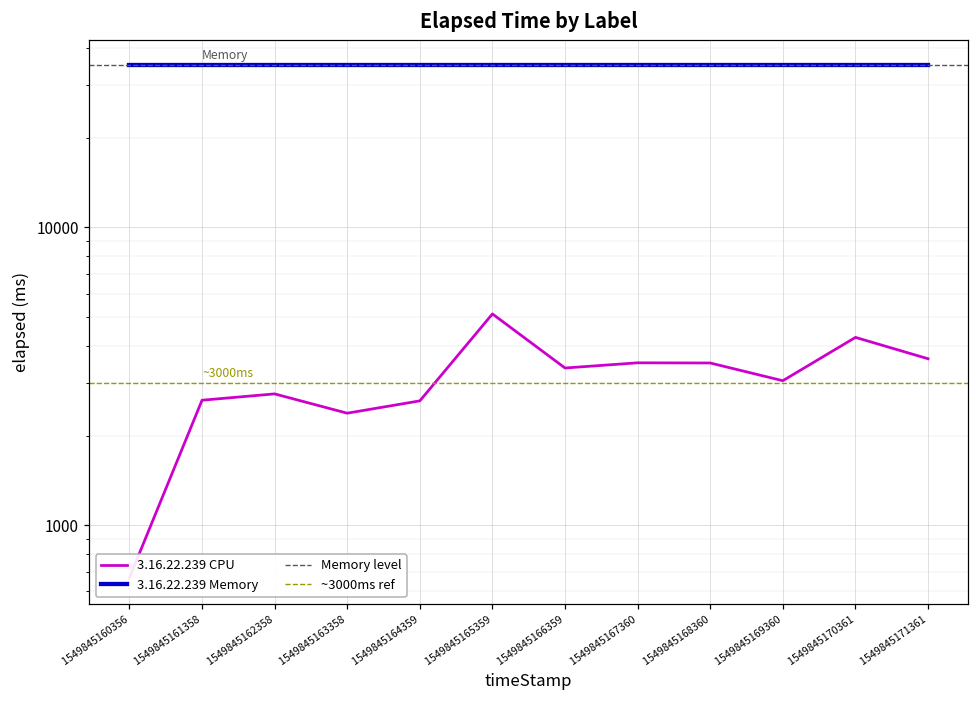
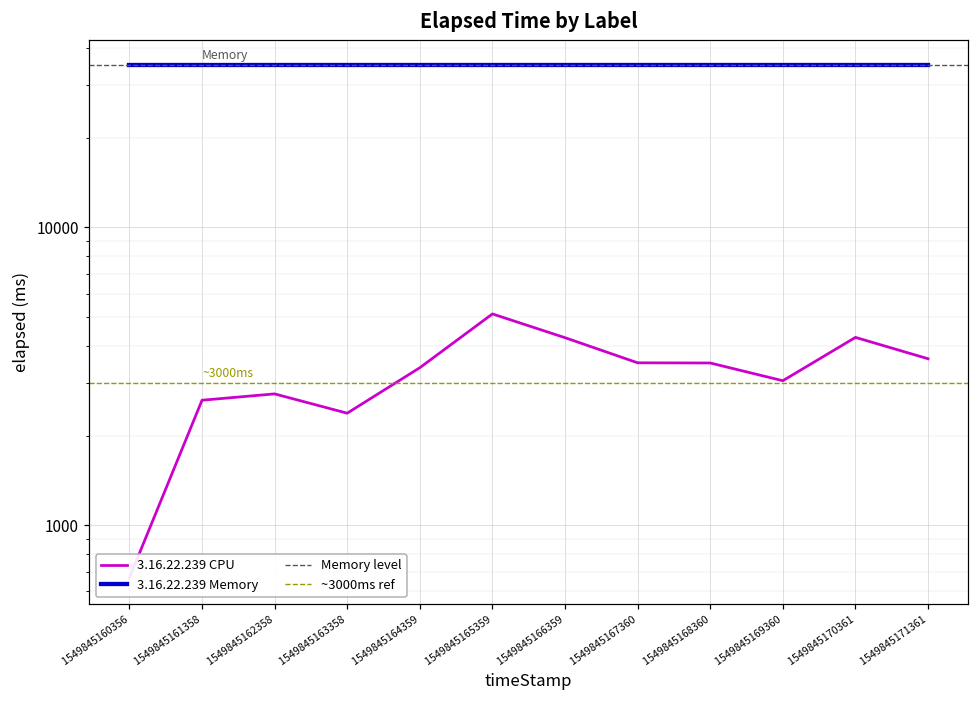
3.16.22.239 CPU, 1549845164359: 2600 -> 3400
3.16.22.239 CPU, 1549845166359: 3400 -> 4300
